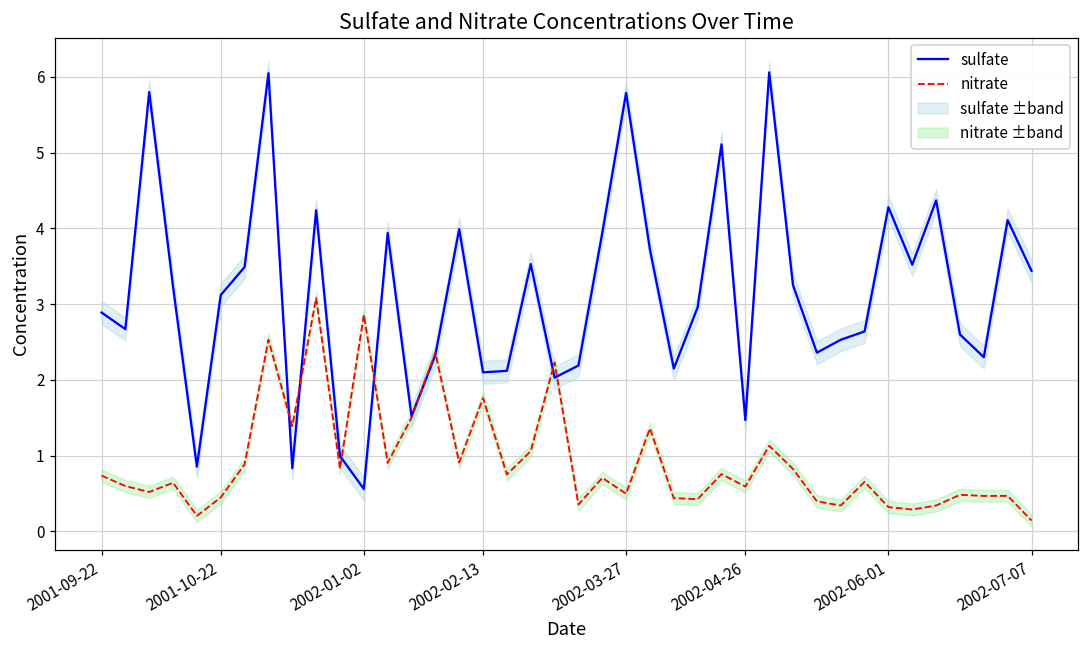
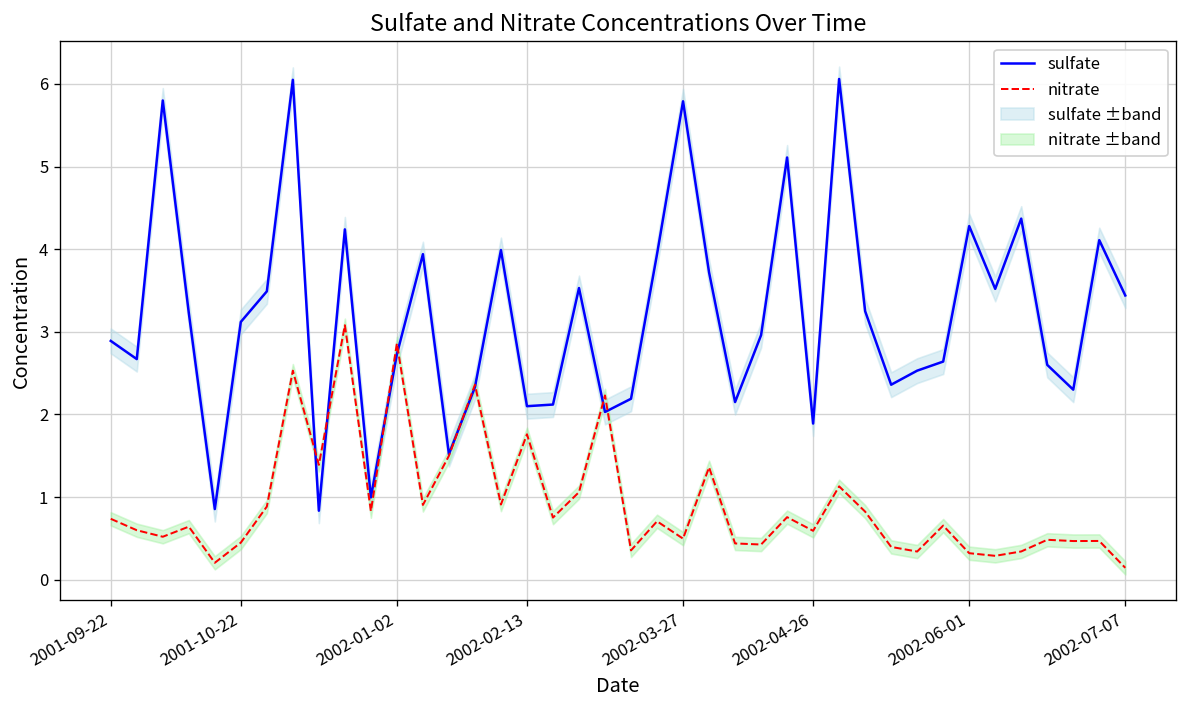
sulfate, 2002-01-02: 0.6 -> 2.7
sulfate, 2002-04-26: 1.5 -> 1.9
